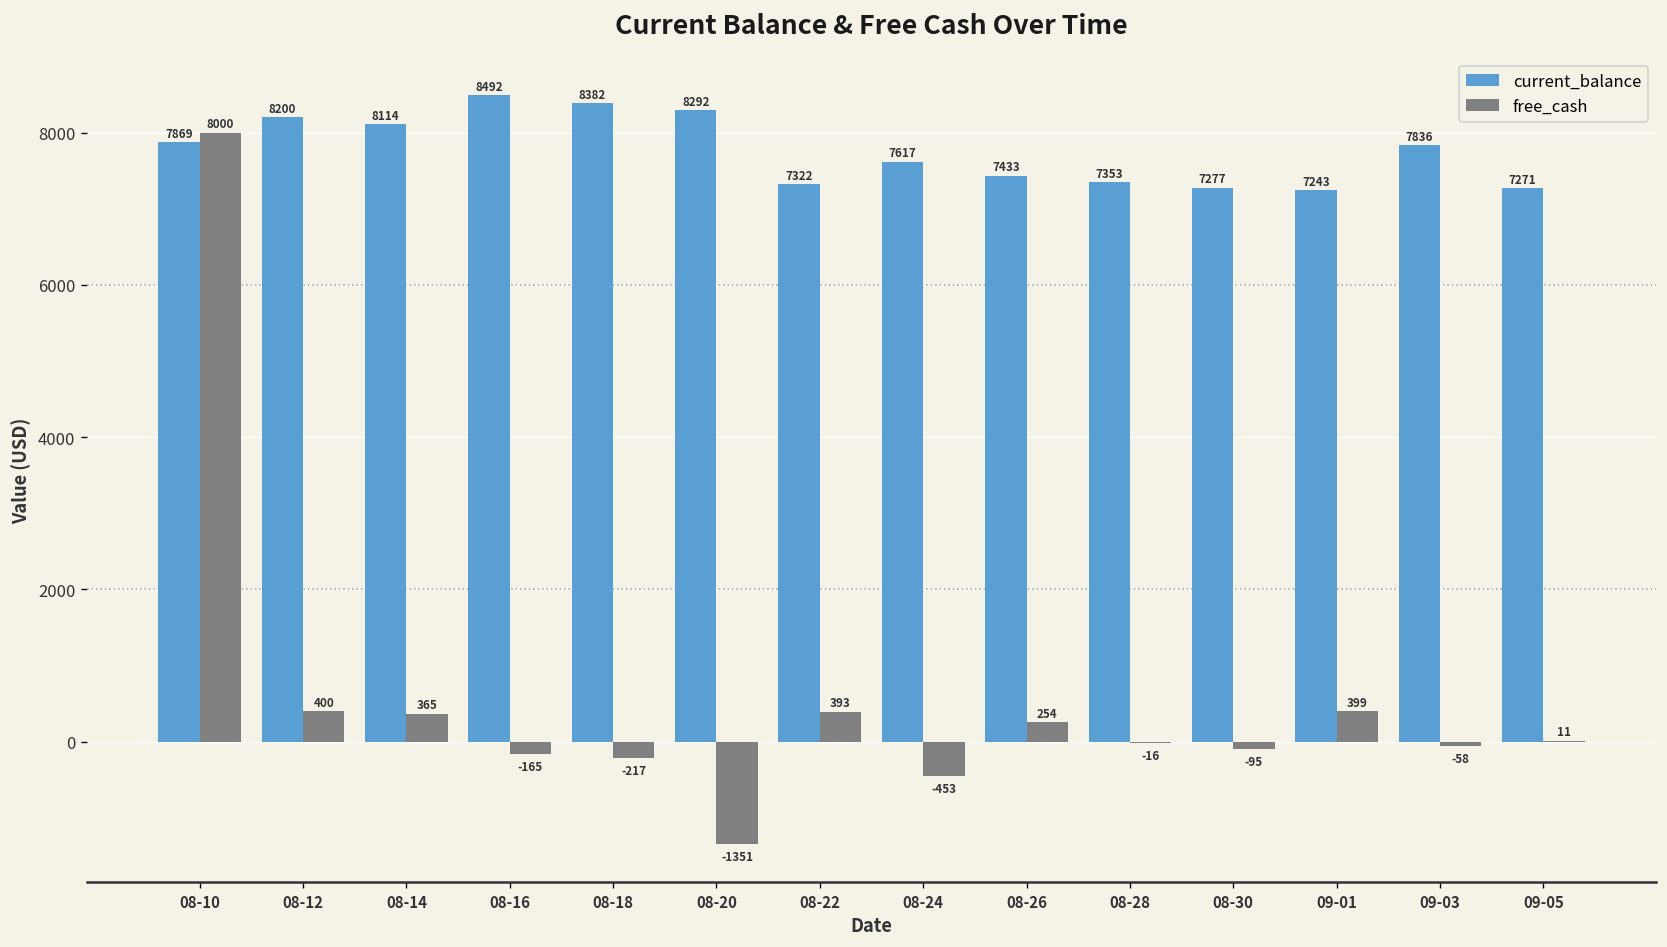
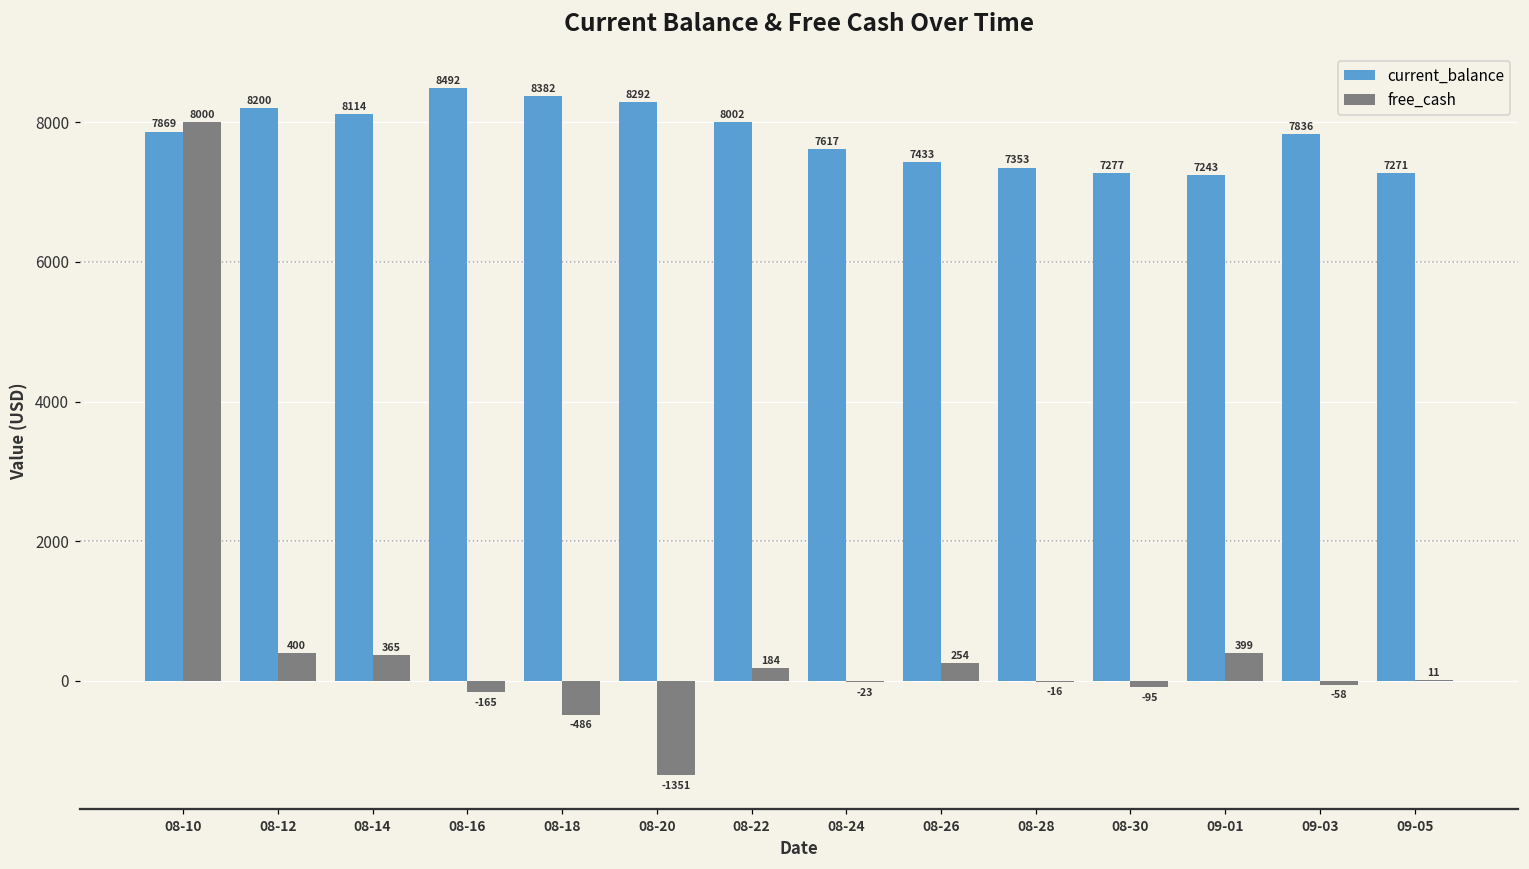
free_cash, 08-18: -217 -> -486
current_balance, 08-22: 7322 -> 8002
free_cash, 08-22: 393 -> 184
free_cash, 08-24: -453 -> -23
